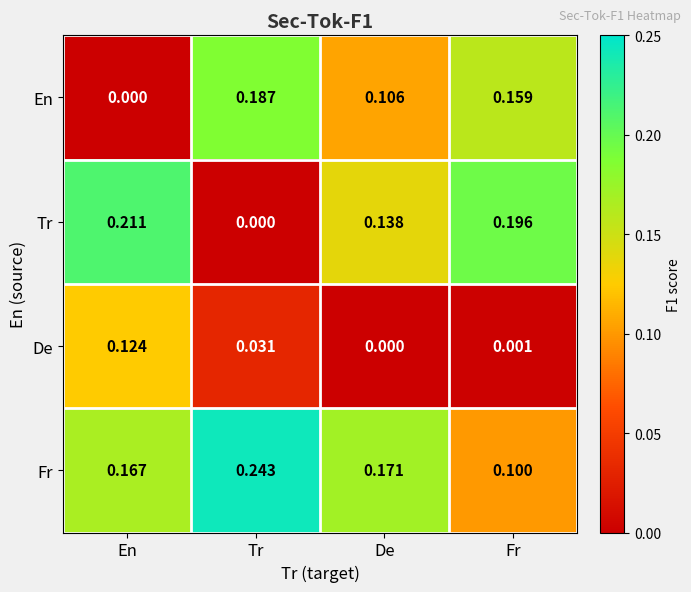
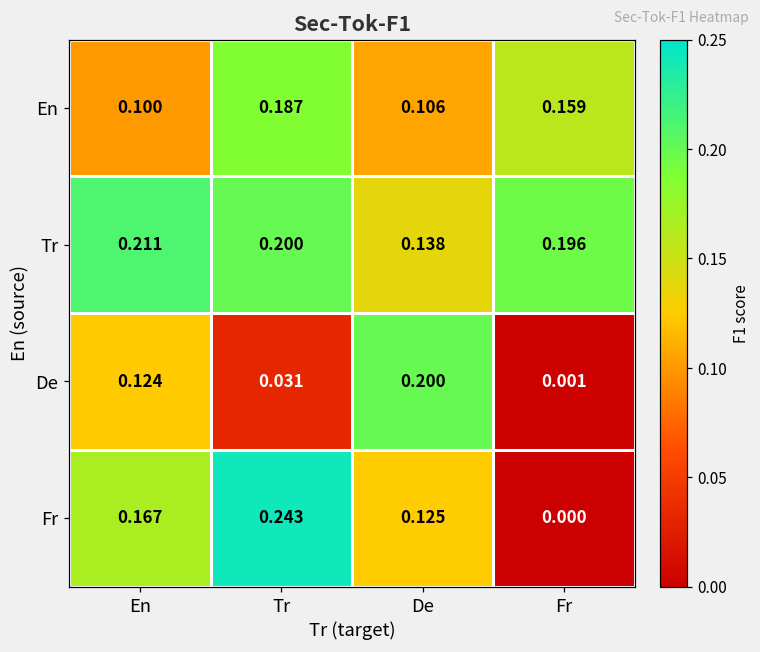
En, En: 0.000 -> 0.100
Tr, Tr: 0.000 -> 0.200
De, De: 0.000 -> 0.200
Fr, De: 0.171 -> 0.125
Fr, Fr: 0.100 -> 0.000
